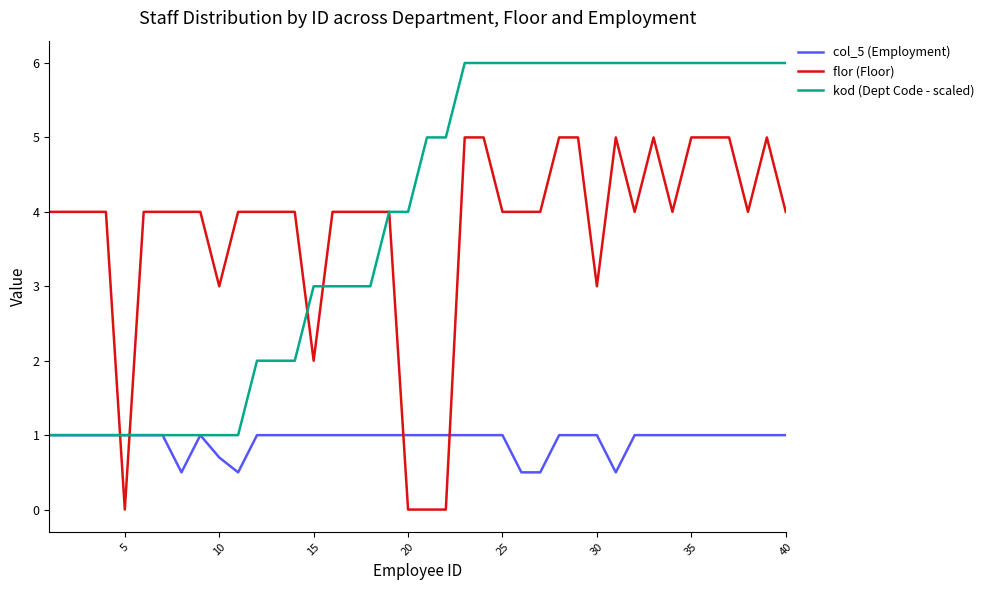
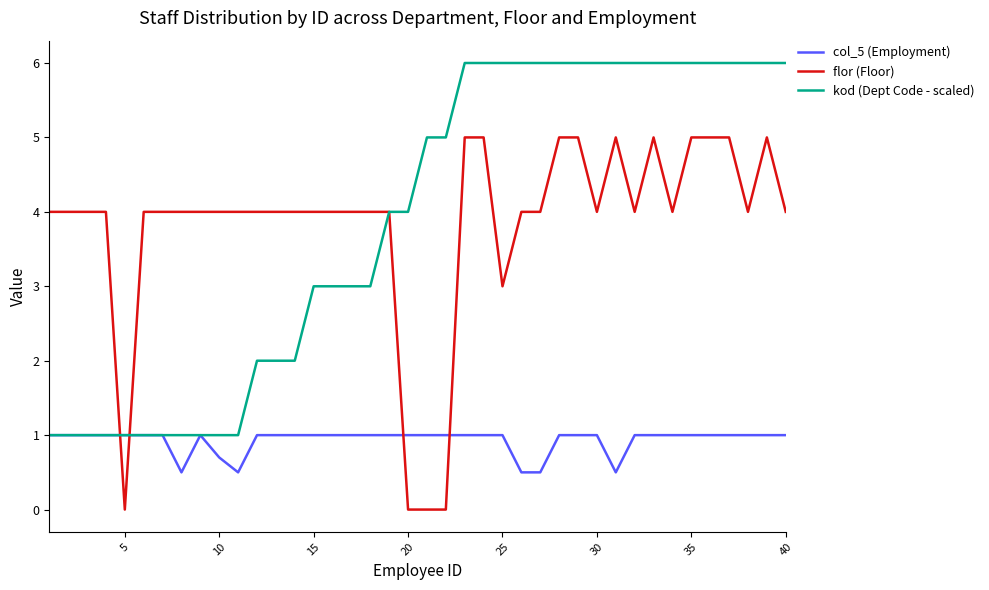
flor (Floor), 10: 3 -> 4
flor (Floor), 15: 2 -> 4
flor (Floor), 25: 4 -> 3
flor (Floor), 30: 3 -> 4
